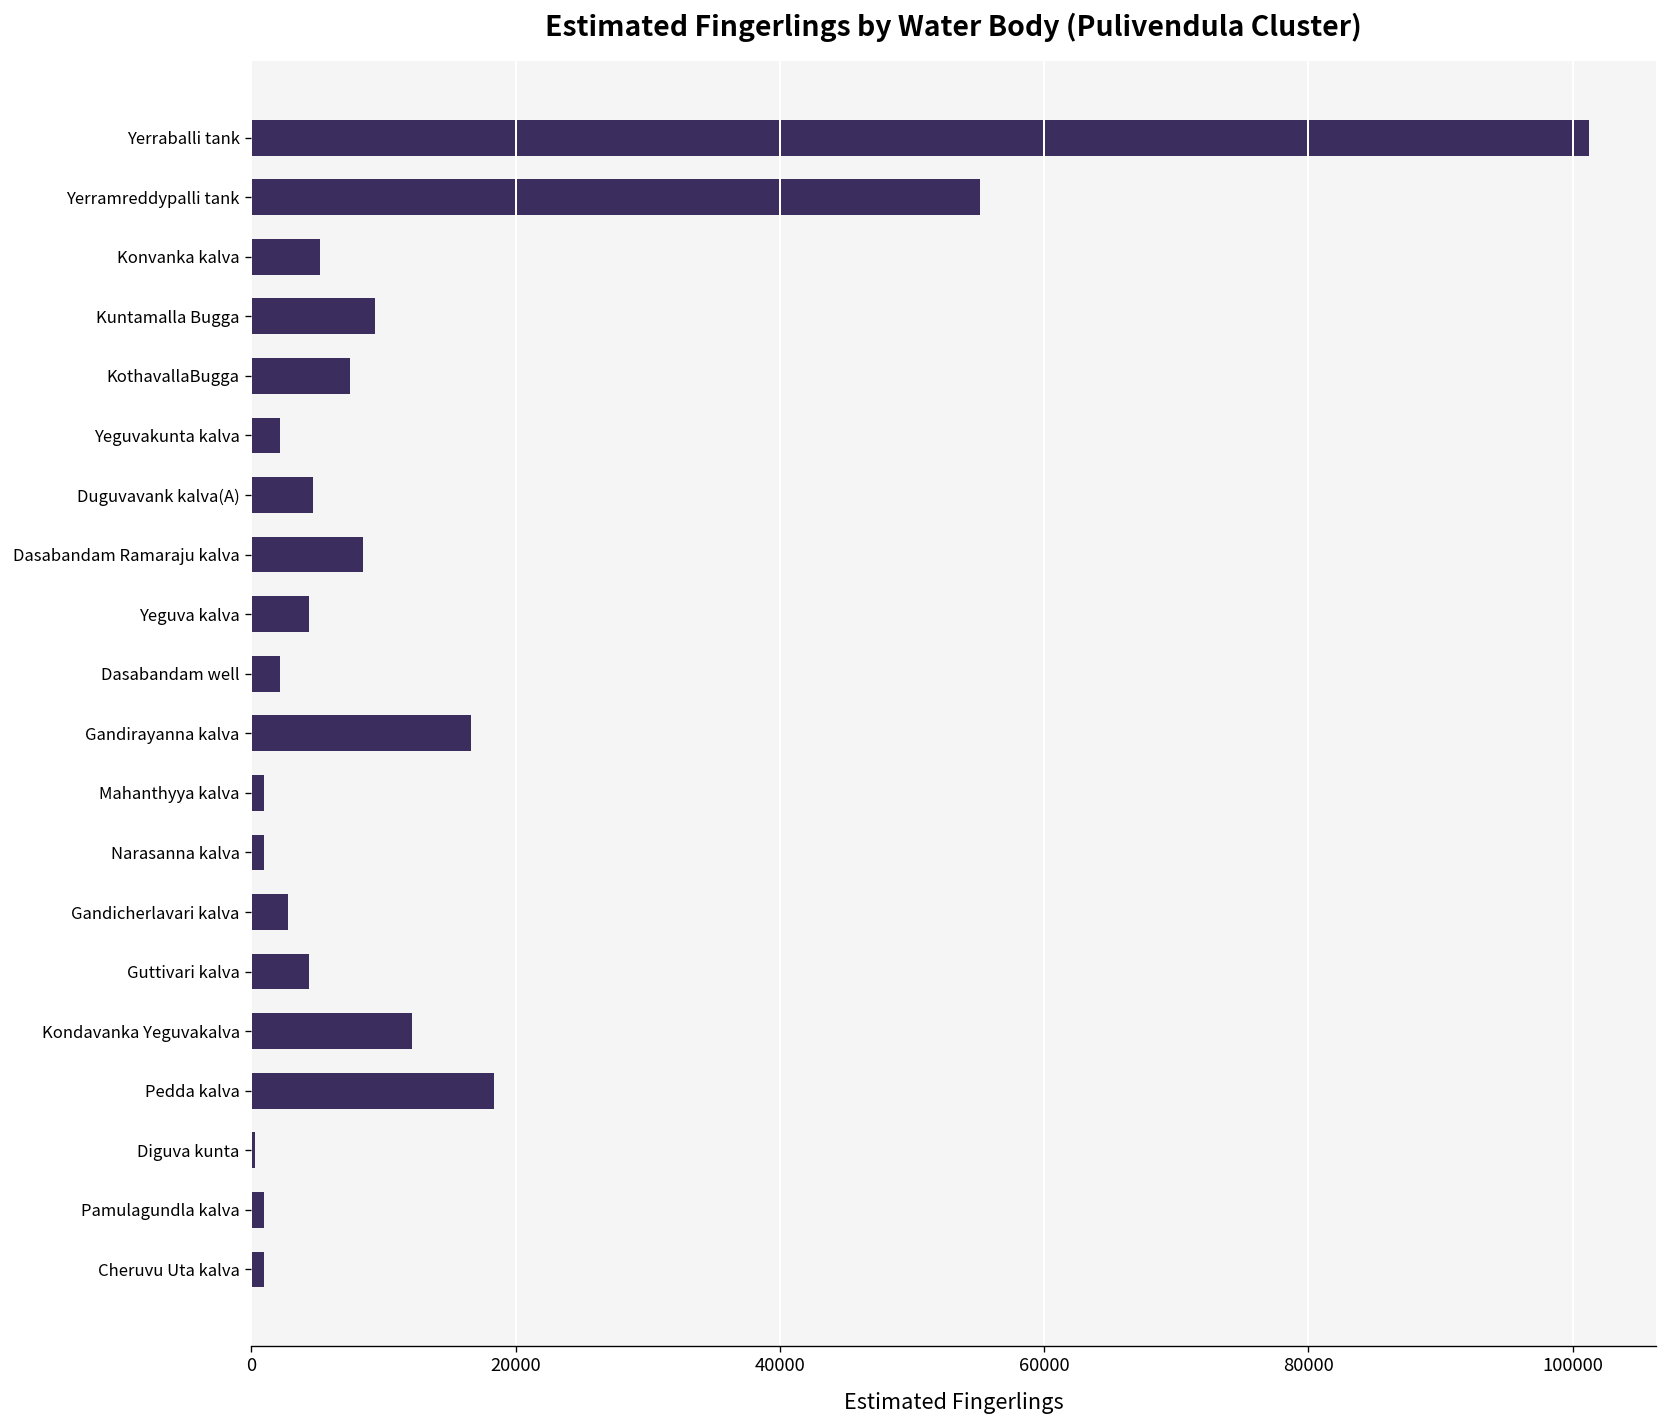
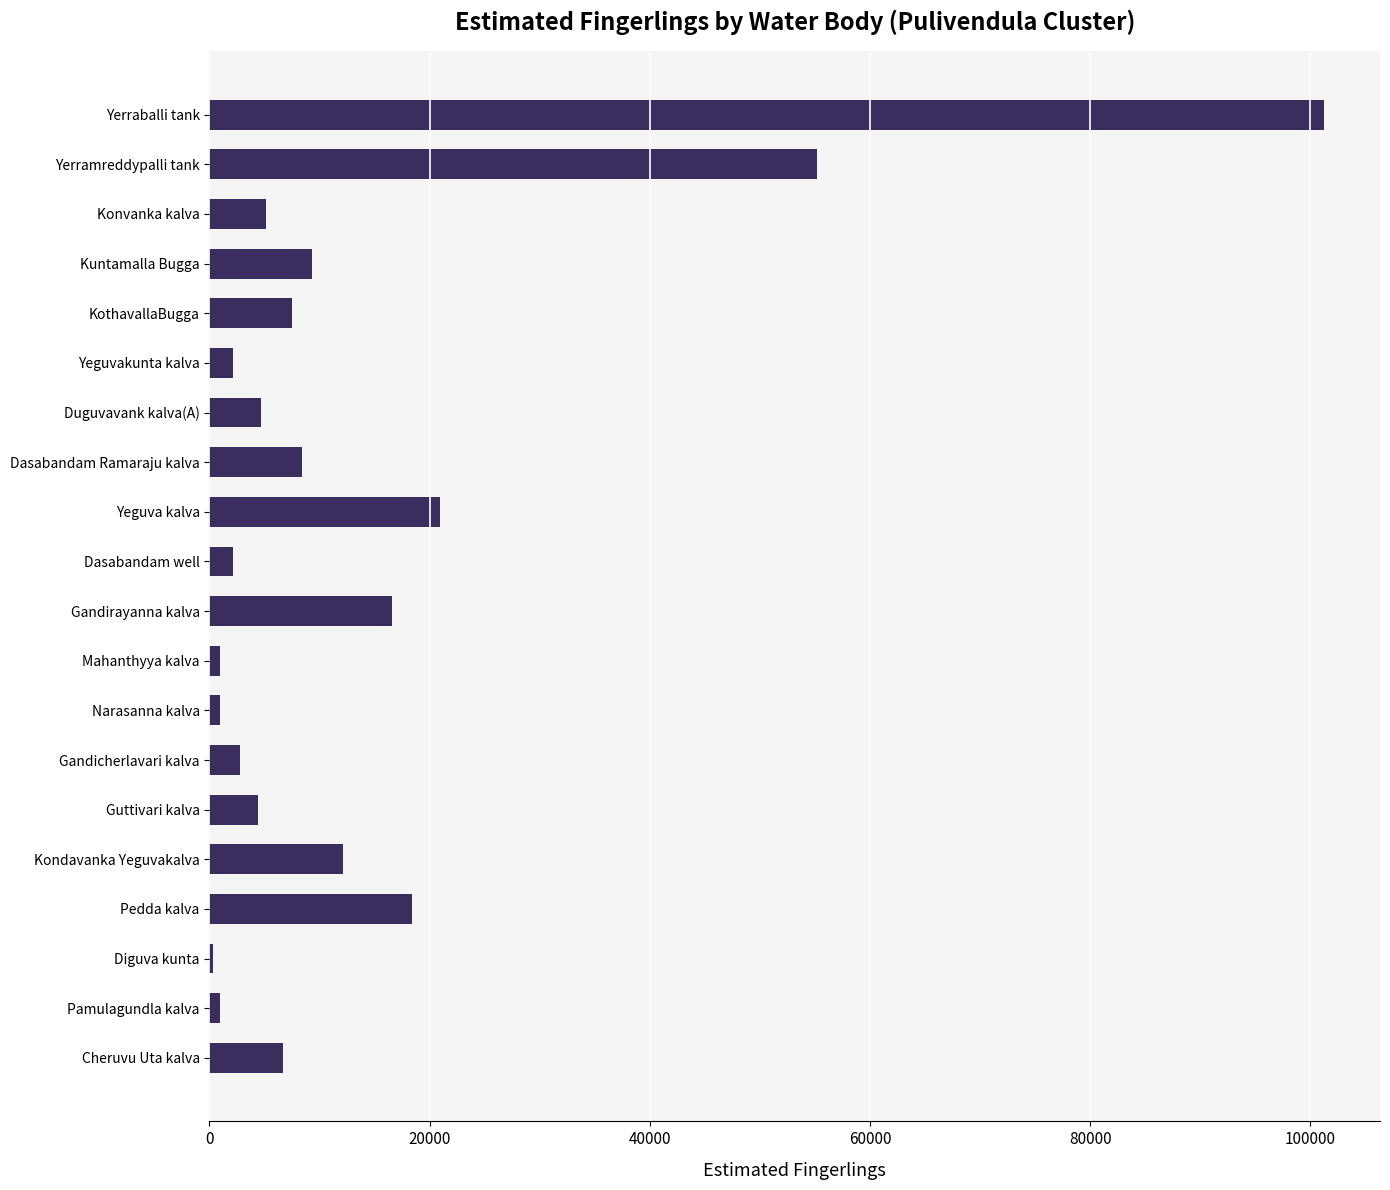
Yeguva kalva: 4400 -> 21000
Cheruvu Uta kalva: 1000 -> 6700
